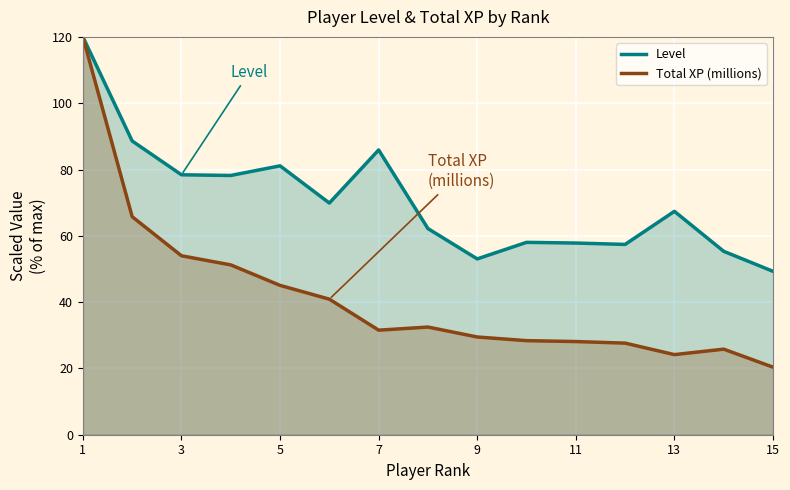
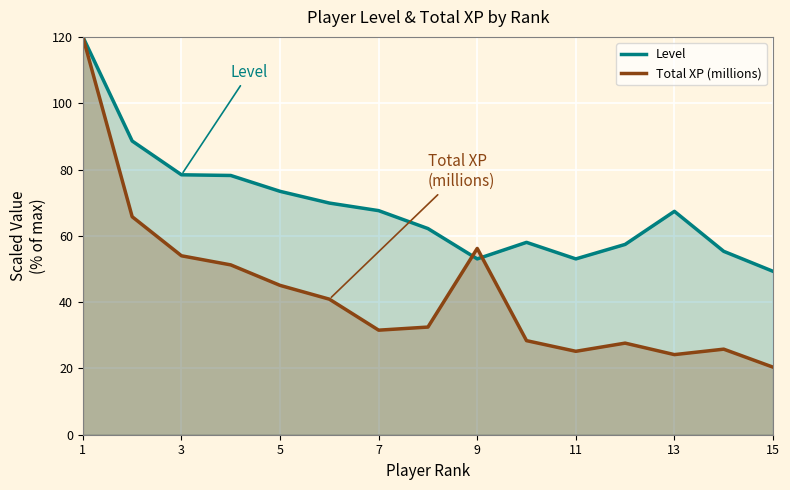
Level, 5: 81 -> 73
Level, 7: 86 -> 68
Total XP (millions), 9: 29 -> 56
Level, 11: 58 -> 53
Total XP (millions), 11: 28 -> 25
